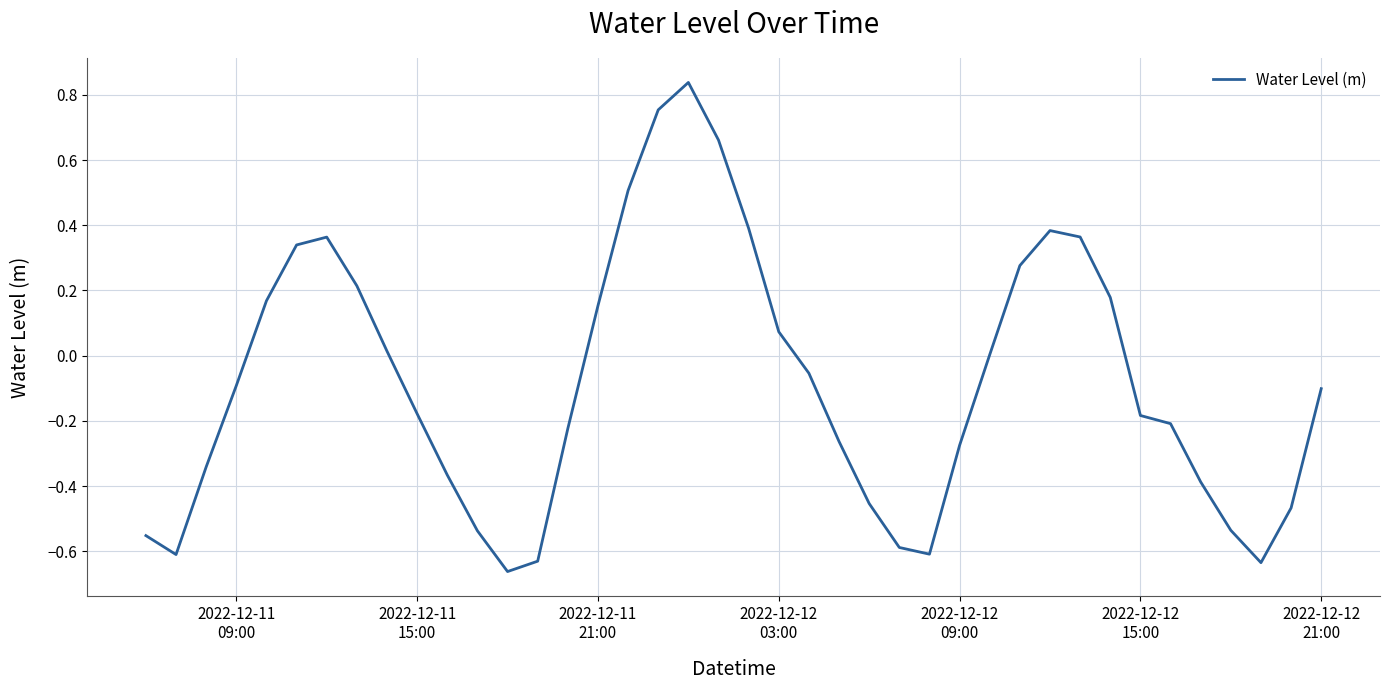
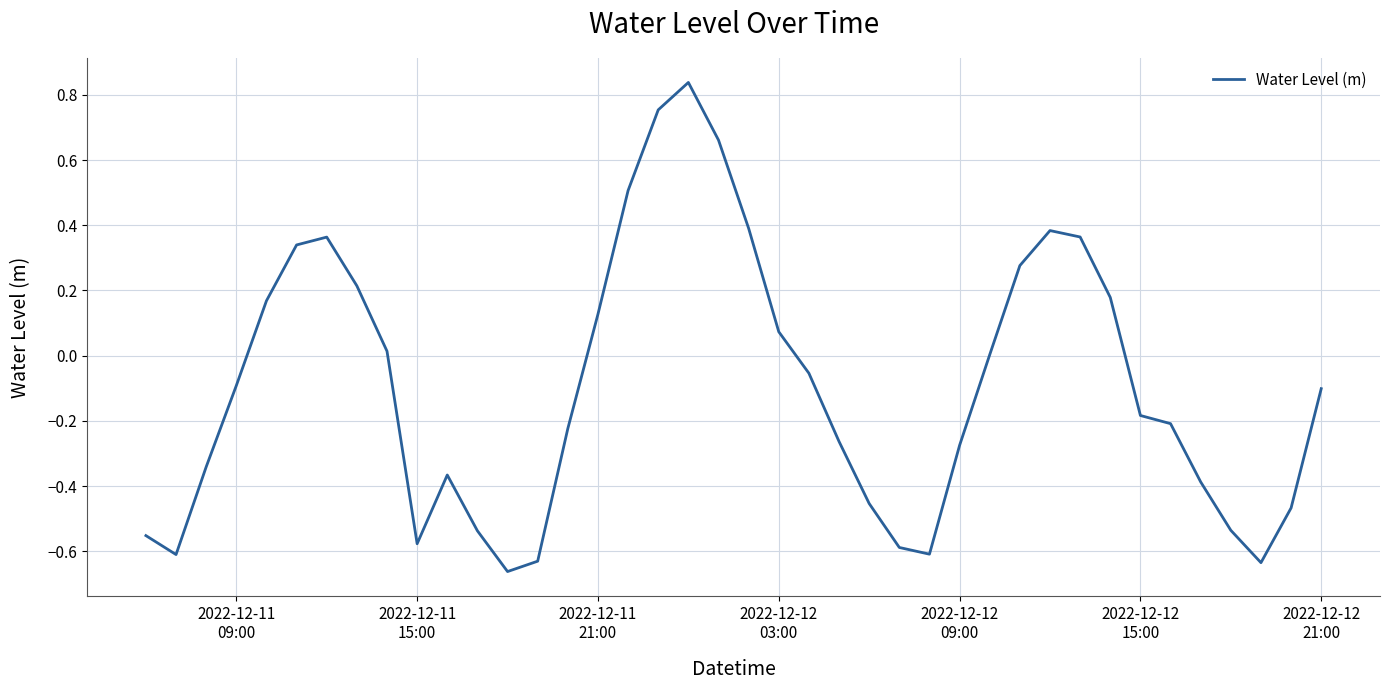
2022-12-11 15:00: -0.18 -> -0.58
2022-12-11 21:00: 0.15 -> 0.13
